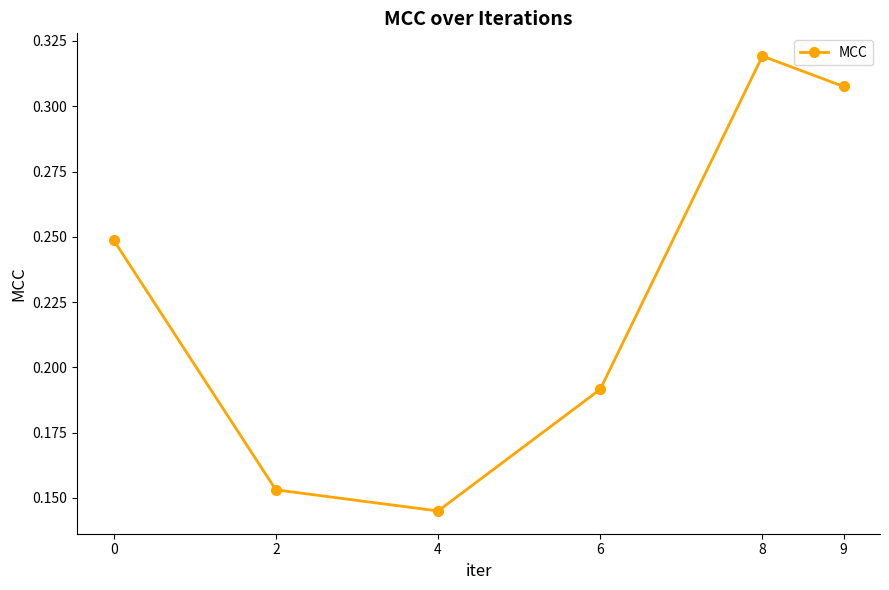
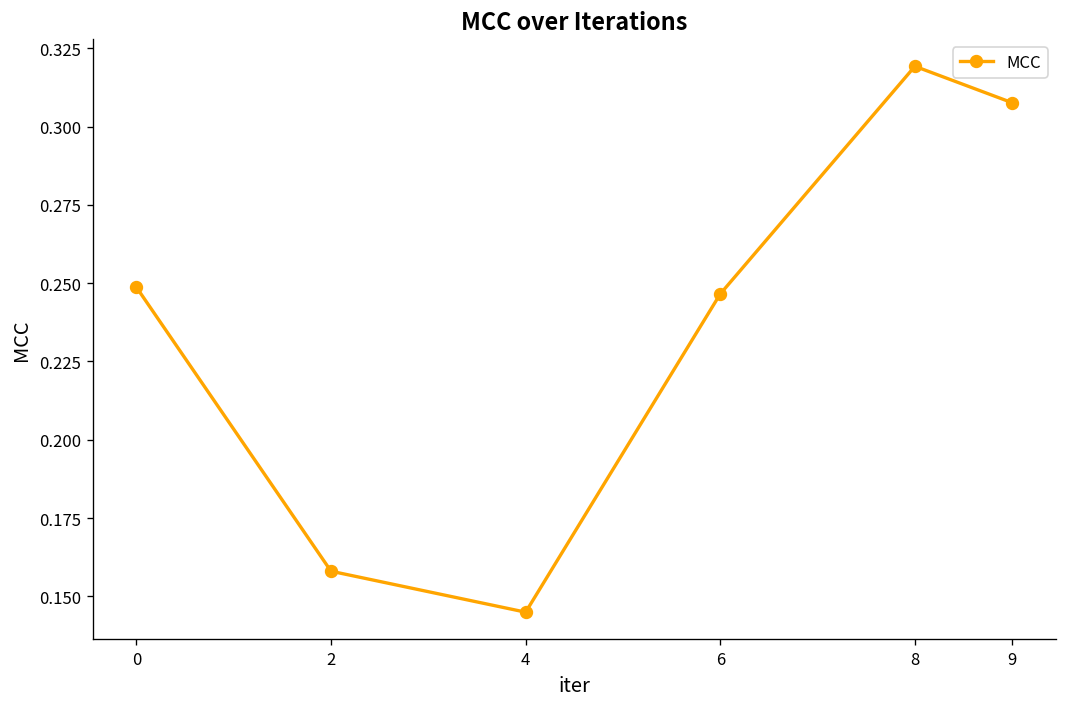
2: 0.153 -> 0.158
6: 0.192 -> 0.247
